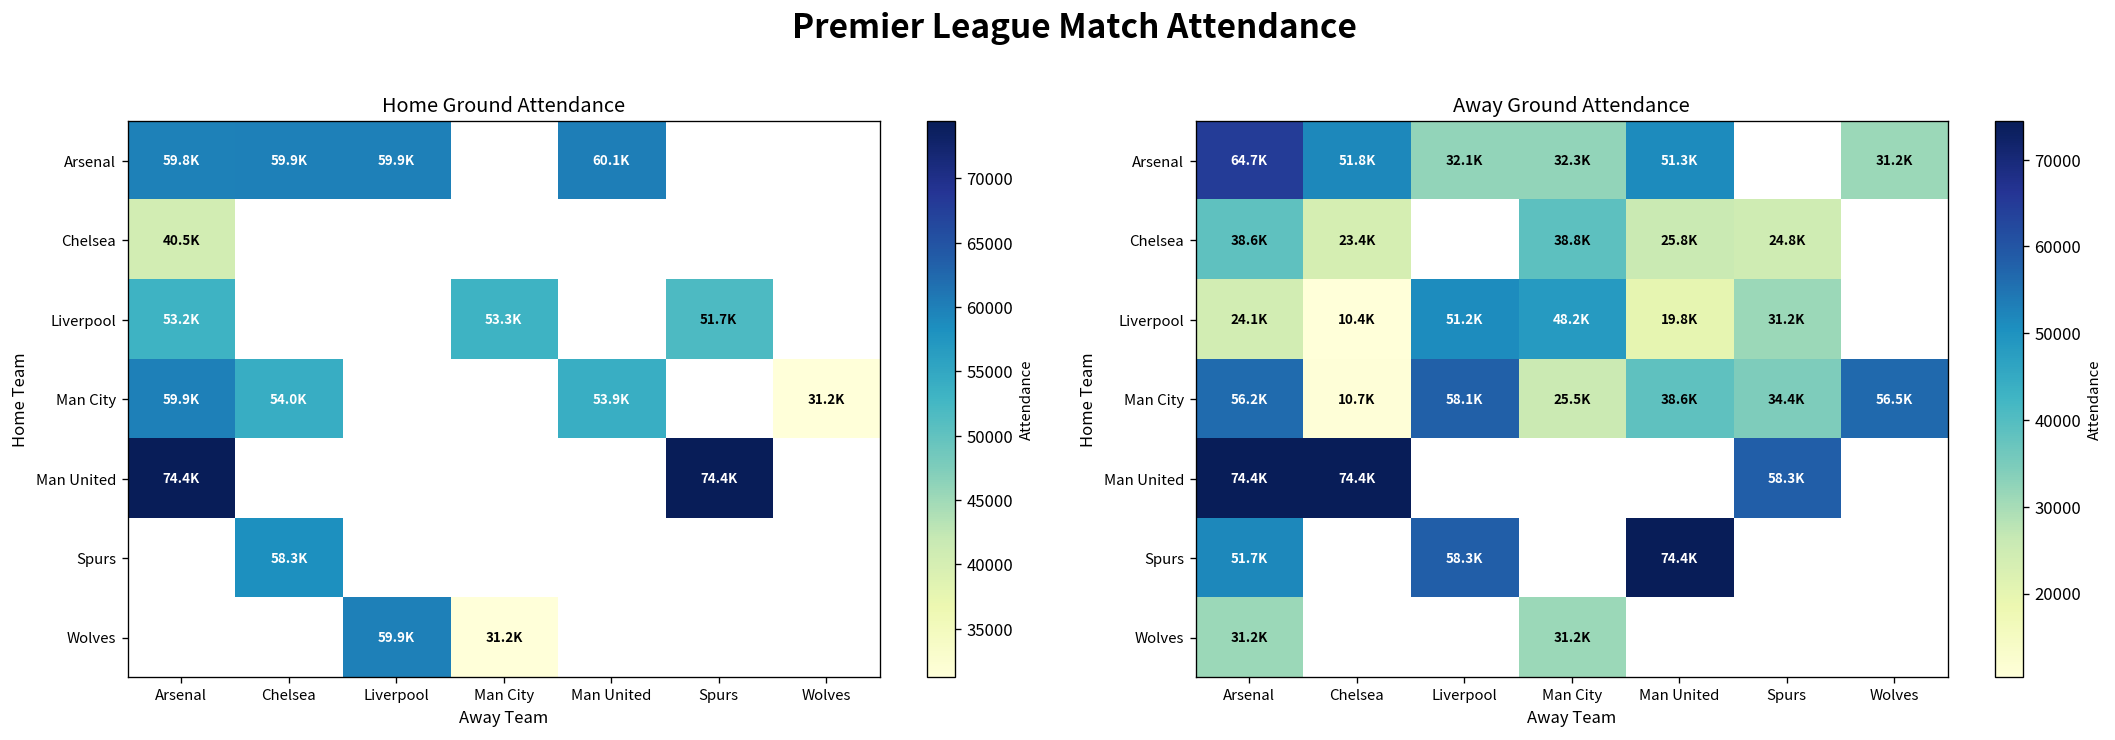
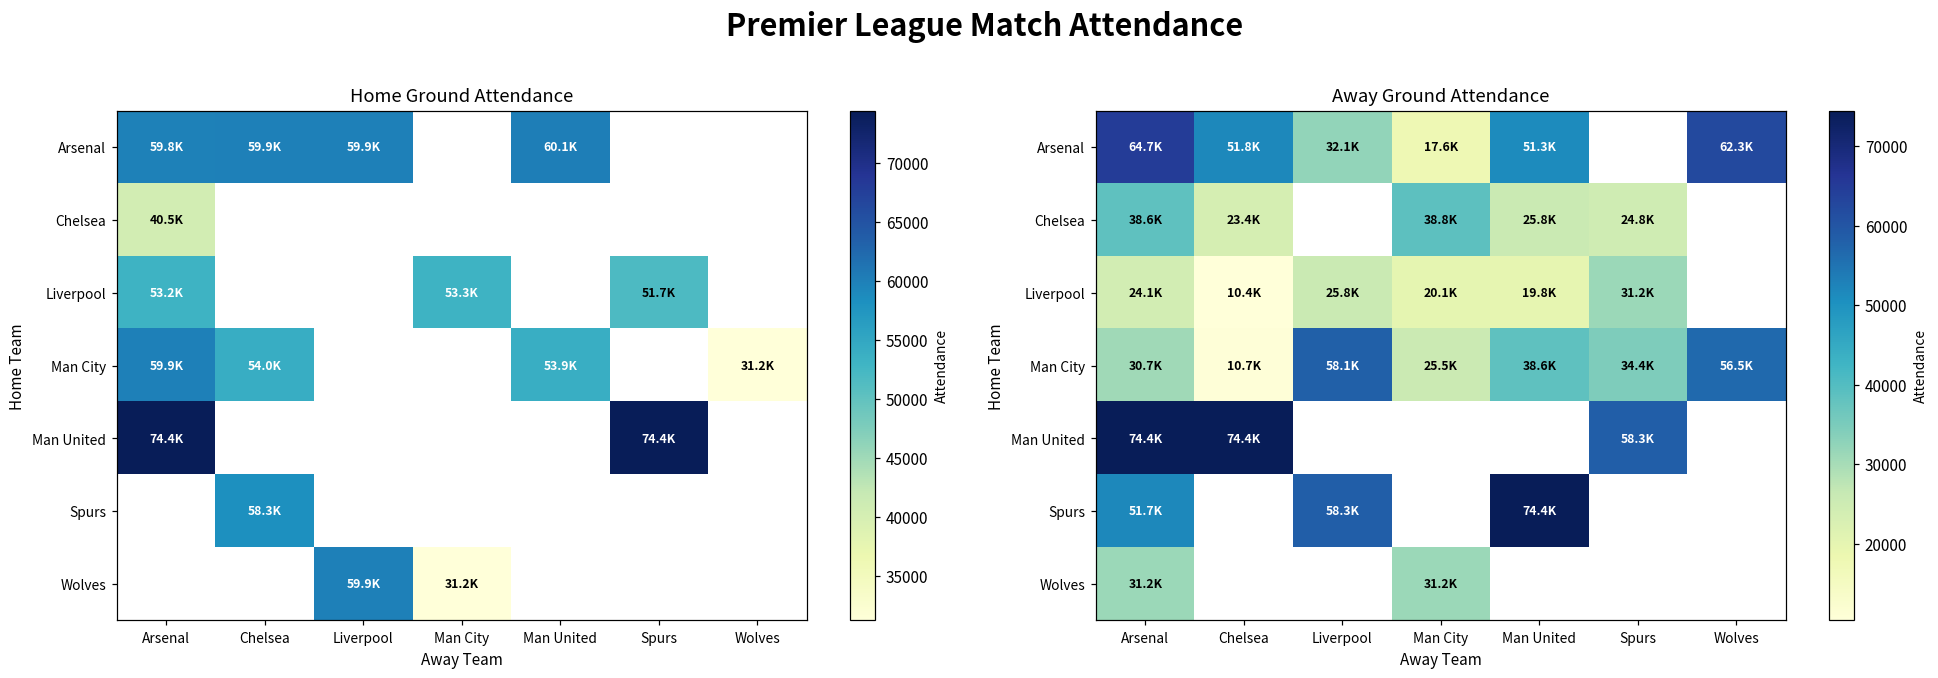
Away Ground Attendance, Arsenal, Man City: 32.3K -> 17.6K
Away Ground Attendance, Arsenal, Wolves: 31.2K -> 62.3K
Away Ground Attendance, Liverpool, Liverpool: 51.2K -> 25.8K
Away Ground Attendance, Liverpool, Man City: 48.2K -> 20.1K
Away Ground Attendance, Man City, Arsenal: 56.2K -> 30.7K
